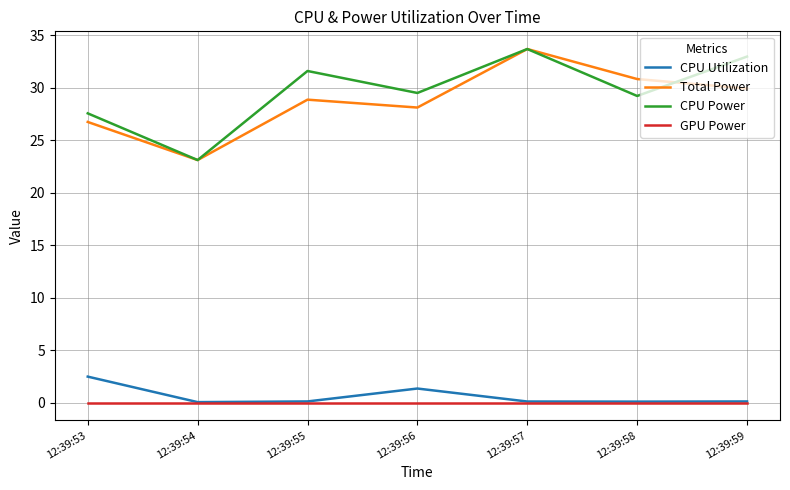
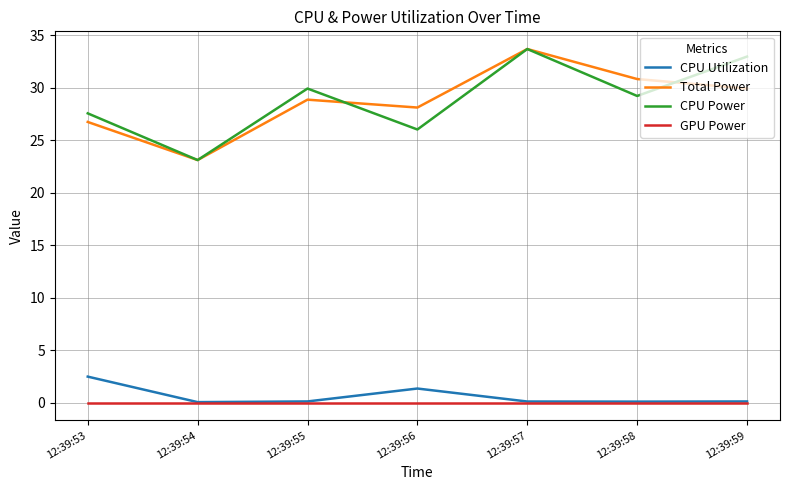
CPU Power, 12:39:55: 31.6 -> 29.9
CPU Power, 12:39:56: 29.5 -> 26.0
